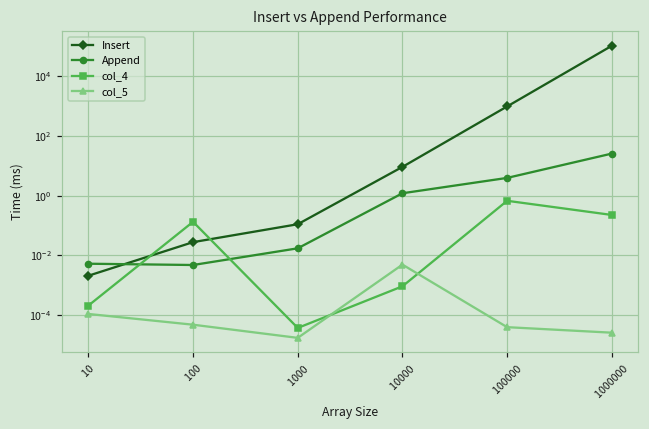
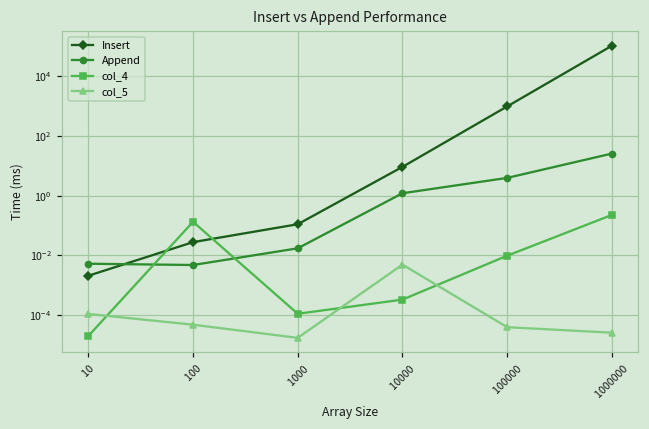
col_4, 10: 0.0002 -> 0.00002
col_4, 1000: 0.00004 -> 0.00011
col_4, 10000: 0.0009 -> 0.0003
col_4, 100000: 0.7 -> 0.010
